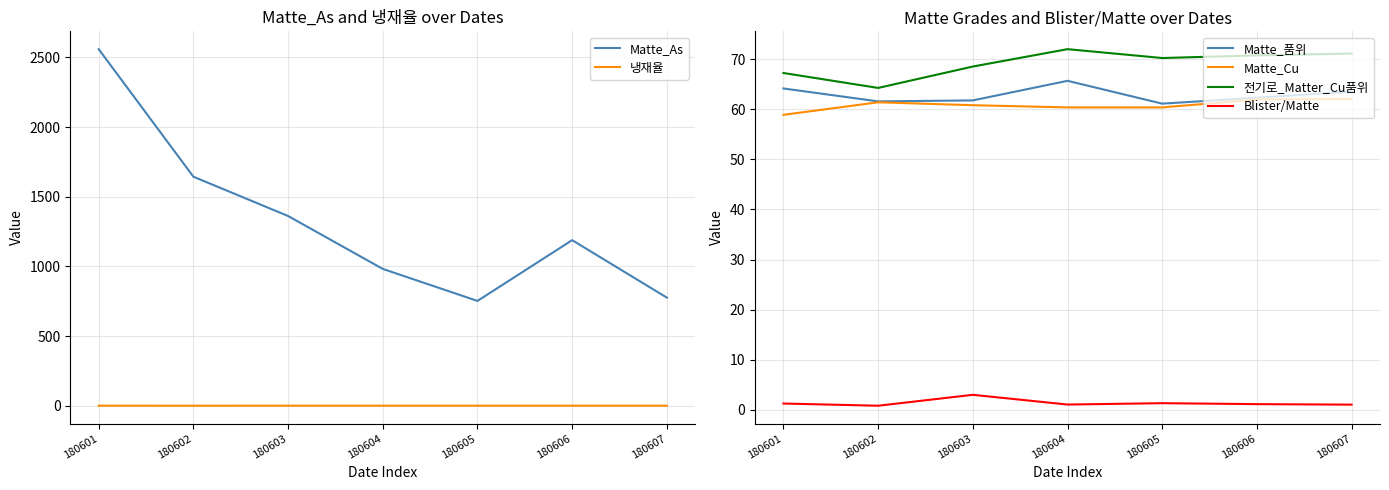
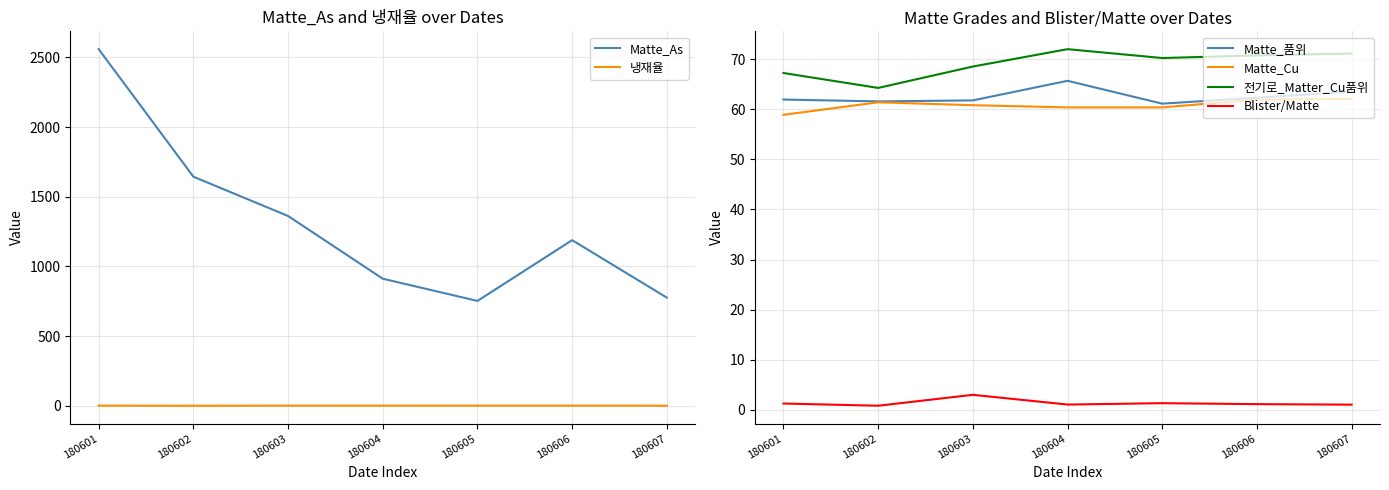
Matte_As and 냉재율 over Dates, Matte_As, 180604: 980 -> 910
Matte Grades and Blister/Matte over Dates, Matte_품위, 180601: 64 -> 62
